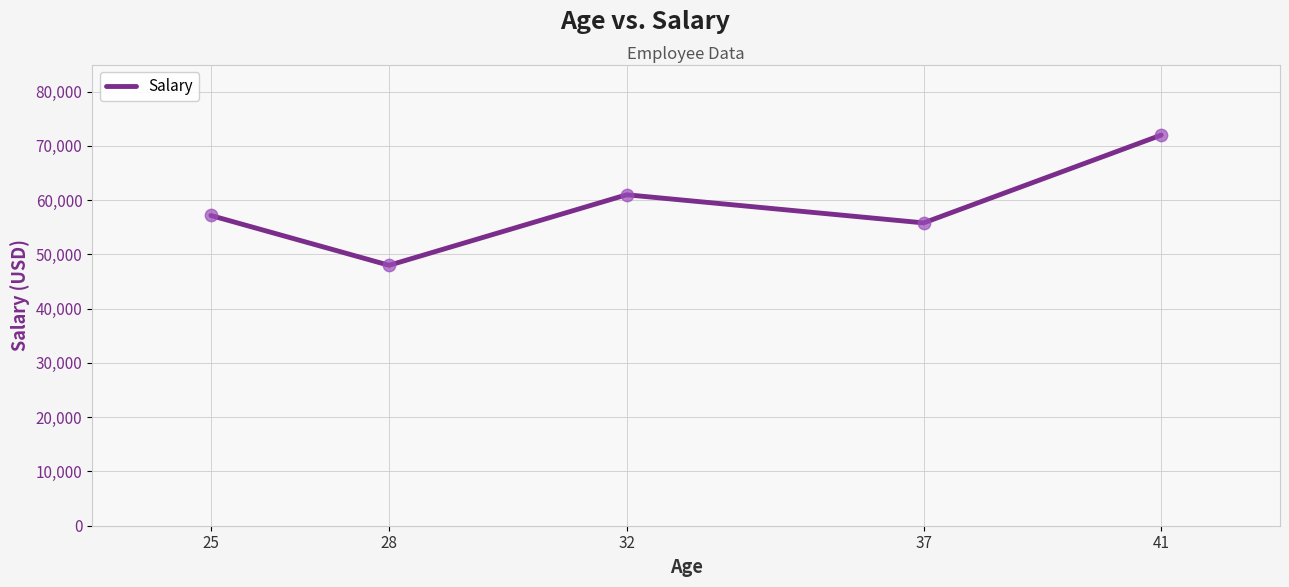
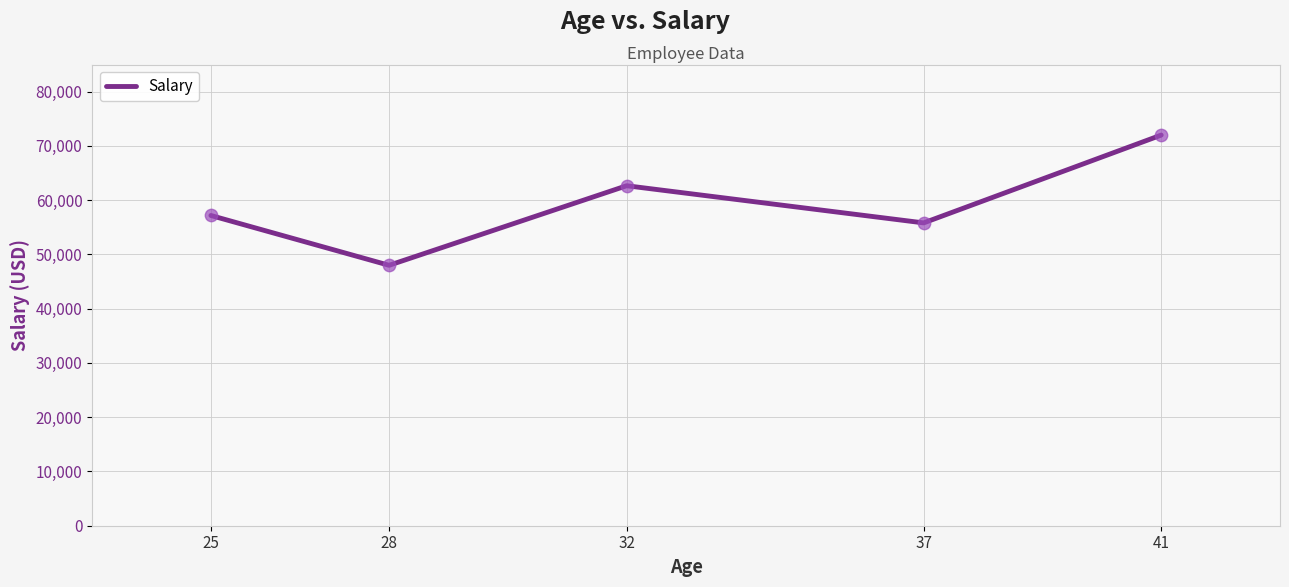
32: 61,000 -> 63,000
